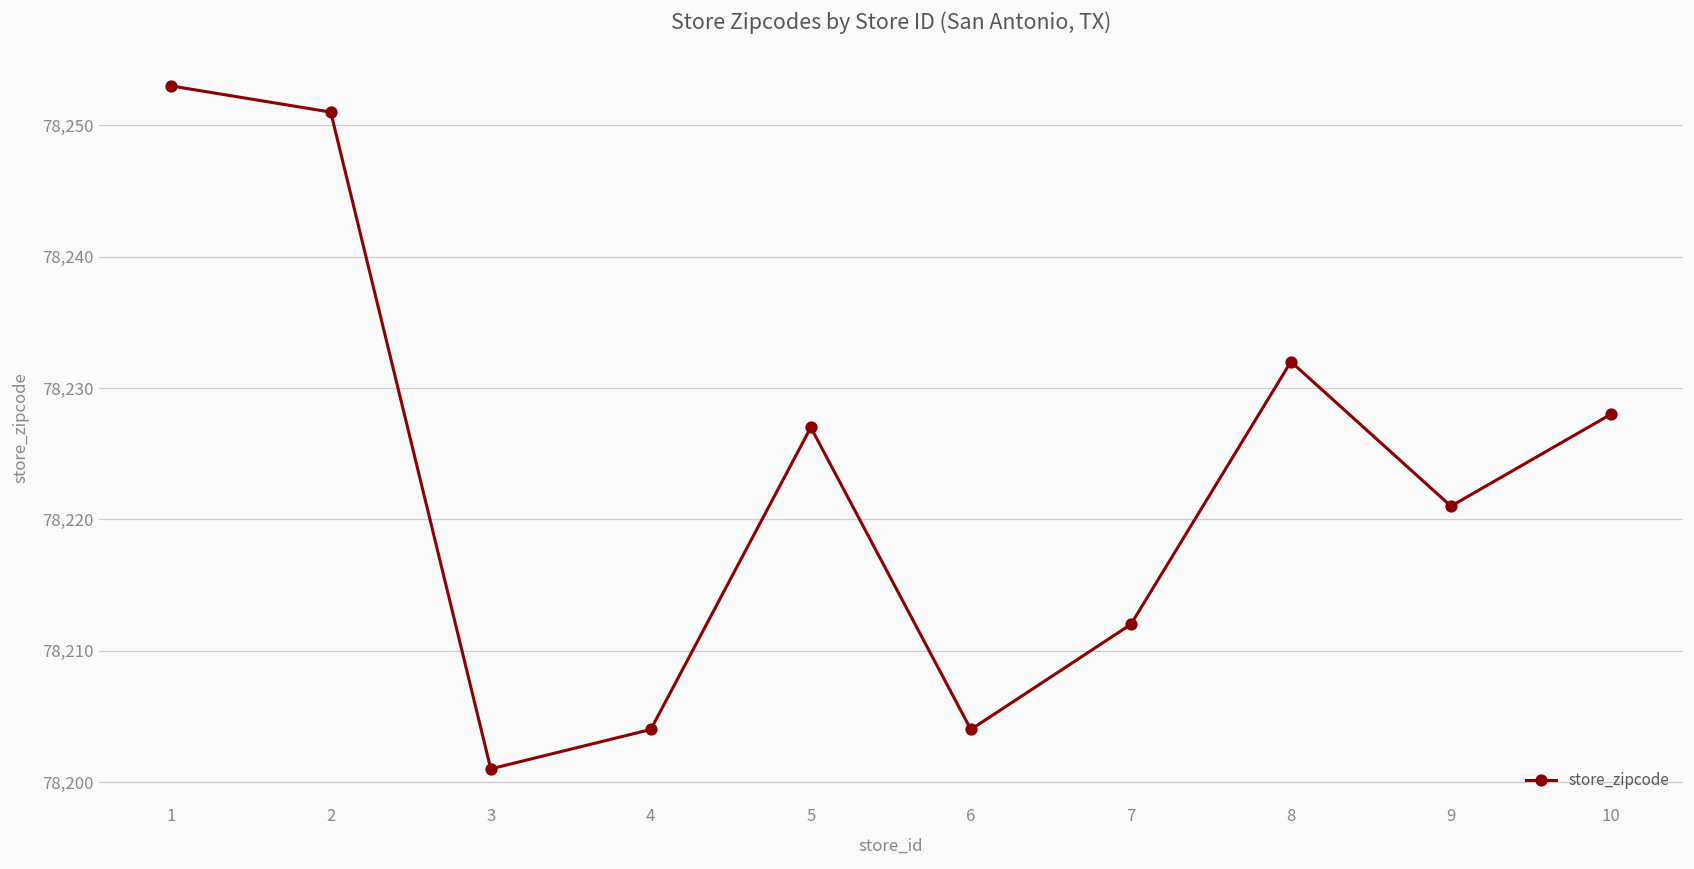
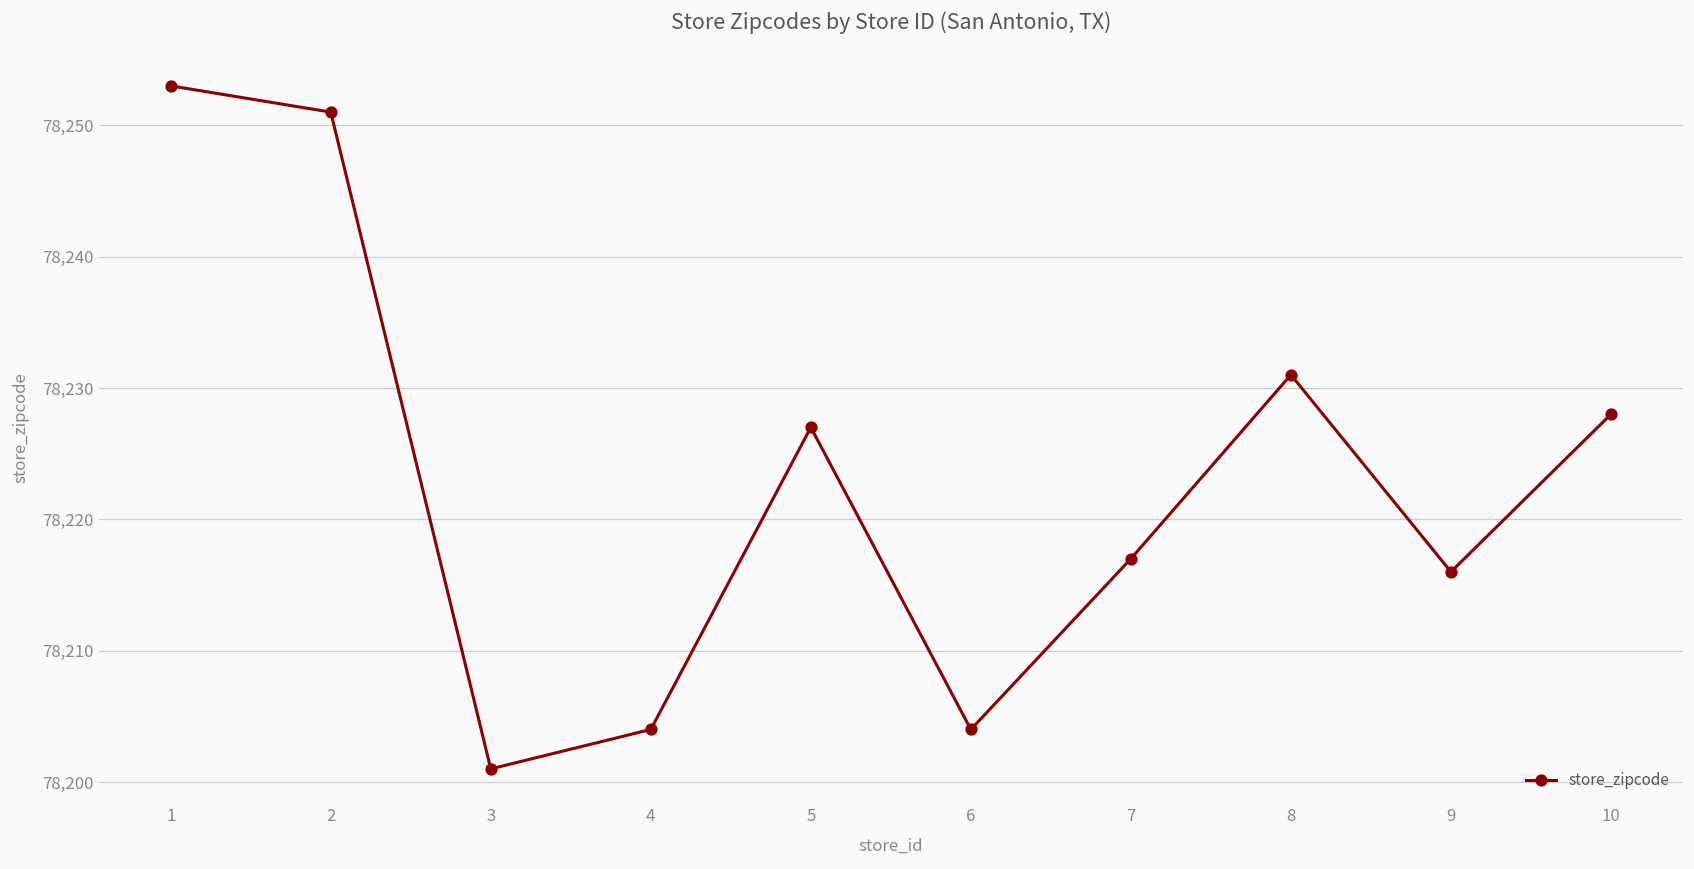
7: 78,212 -> 78,217
8: 78,232 -> 78,231
9: 78,221 -> 78,216
